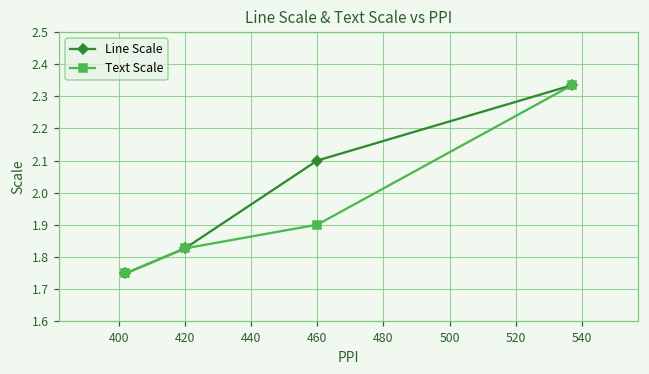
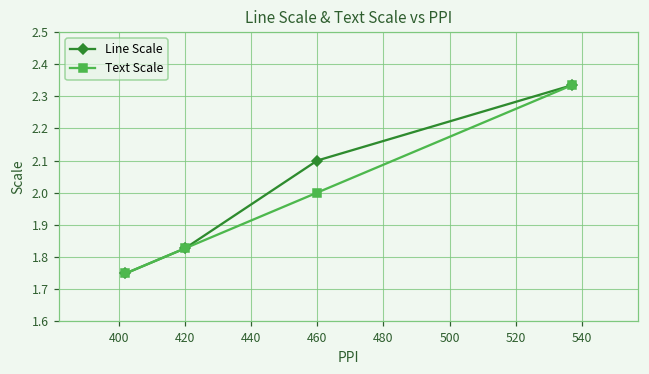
Text Scale, 460: 1.9 -> 2.0
